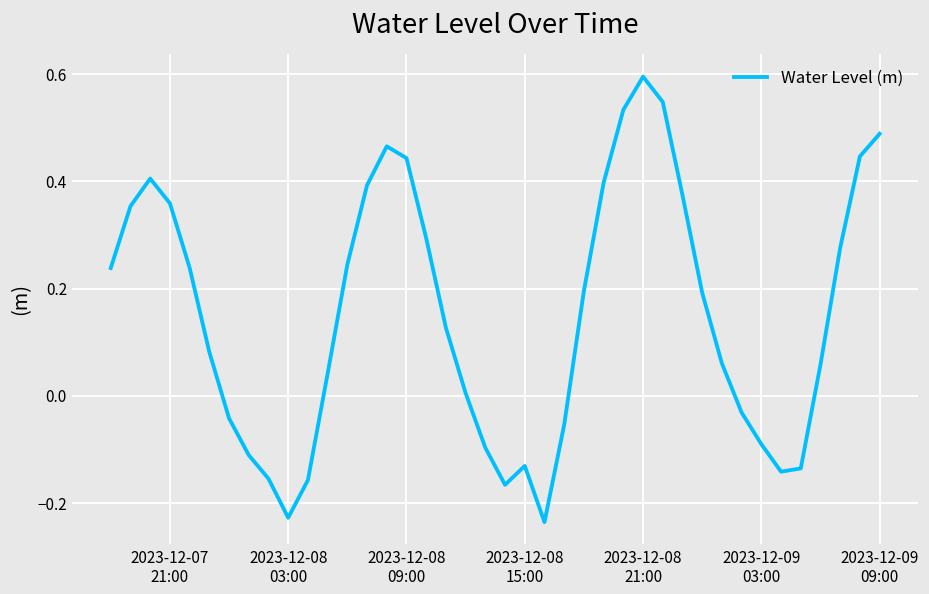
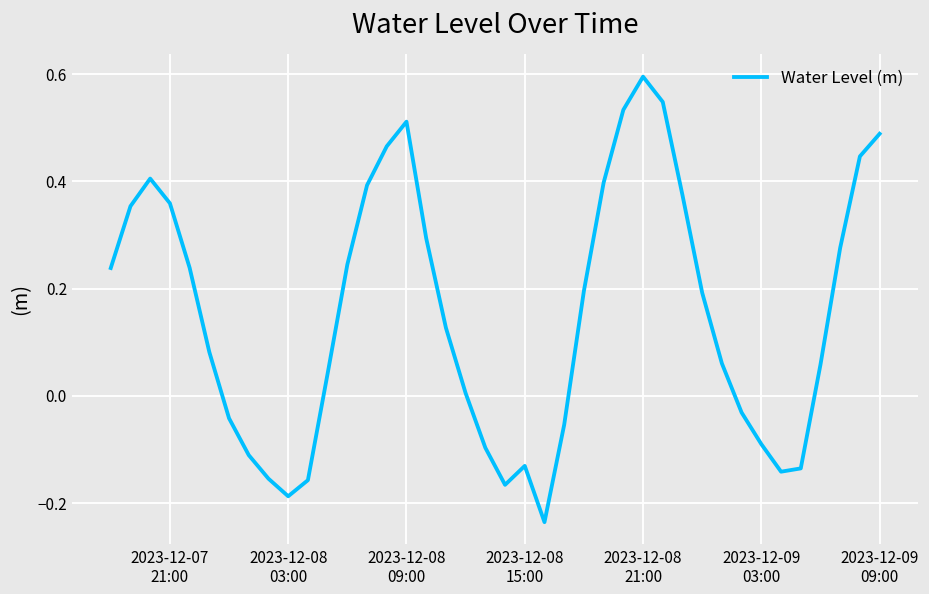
2023-12-08 03:00: -0.23 -> -0.19
2023-12-08 09:00: 0.44 -> 0.51
